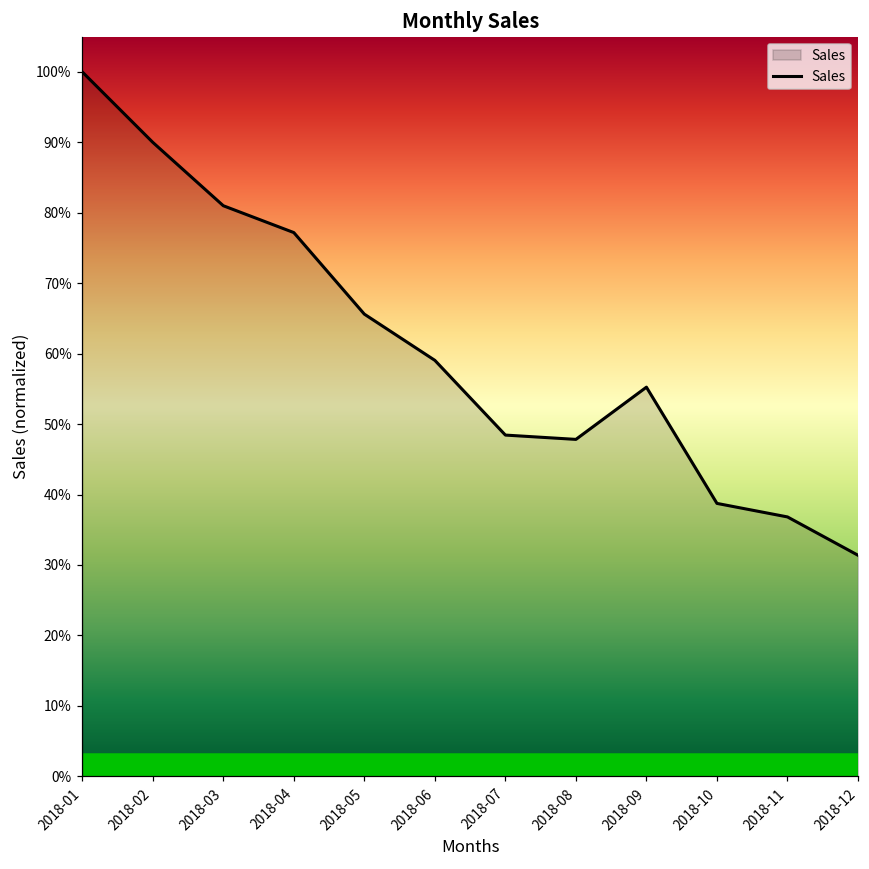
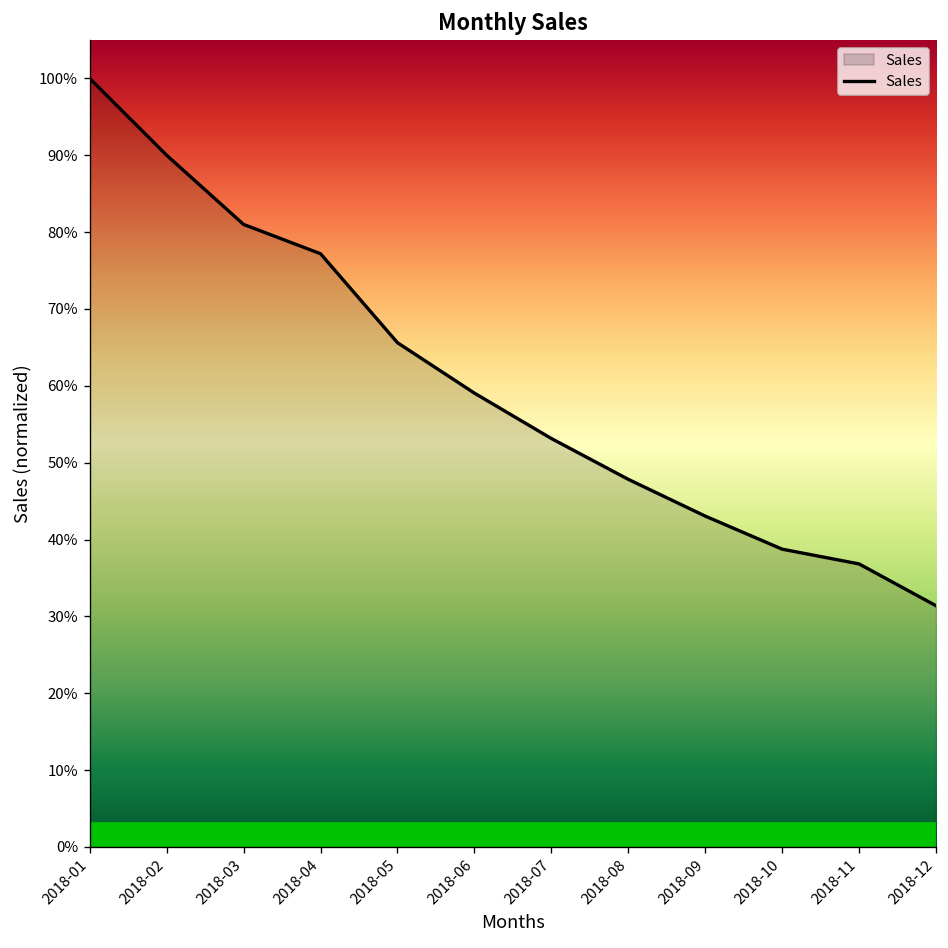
2018-07: 48% -> 53%
2018-09: 55% -> 43%
